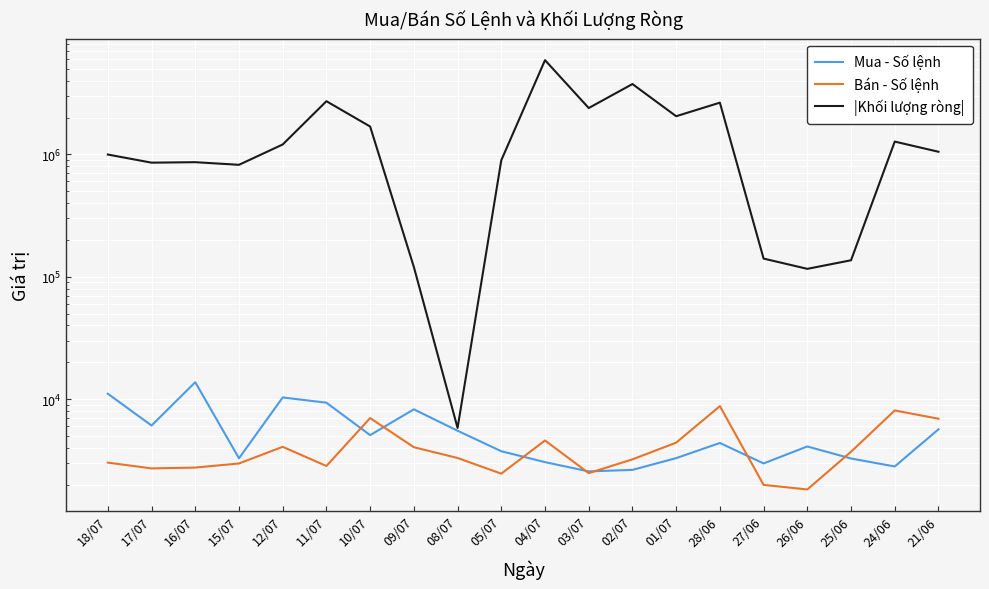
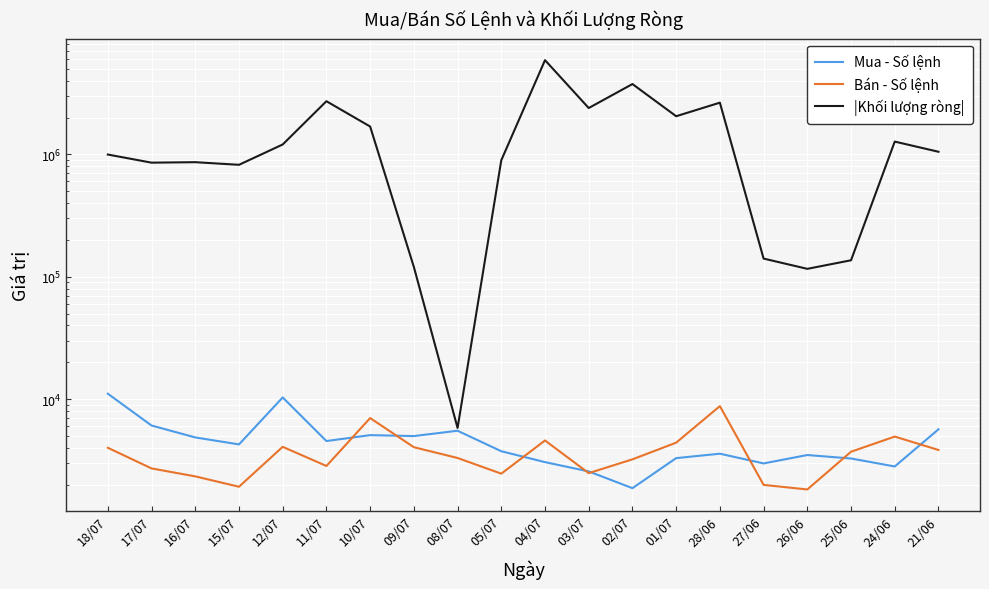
Bán - Số lệnh, 18/07: 3000 -> 4000
Mua - Số lệnh, 16/07: 14000 -> 4900
Bán - Số lệnh, 16/07: 2800 -> 2300
Mua - Số lệnh, 15/07: 3300 -> 4300
Bán - Số lệnh, 15/07: 3000 -> 1900
Mua - Số lệnh, 11/07: 9000 -> 4500
Mua - Số lệnh, 09/07: 8000 -> 5000
Mua - Số lệnh, 02/07: 2600 -> 1900
Mua - Số lệnh, 28/06: 4400 -> 3600
Mua - Số lệnh, 26/06: 4100 -> 3500
Bán - Số lệnh, 24/06: 8000 -> 4900
Bán - Số lệnh, 21/06: 7000 -> 3800
